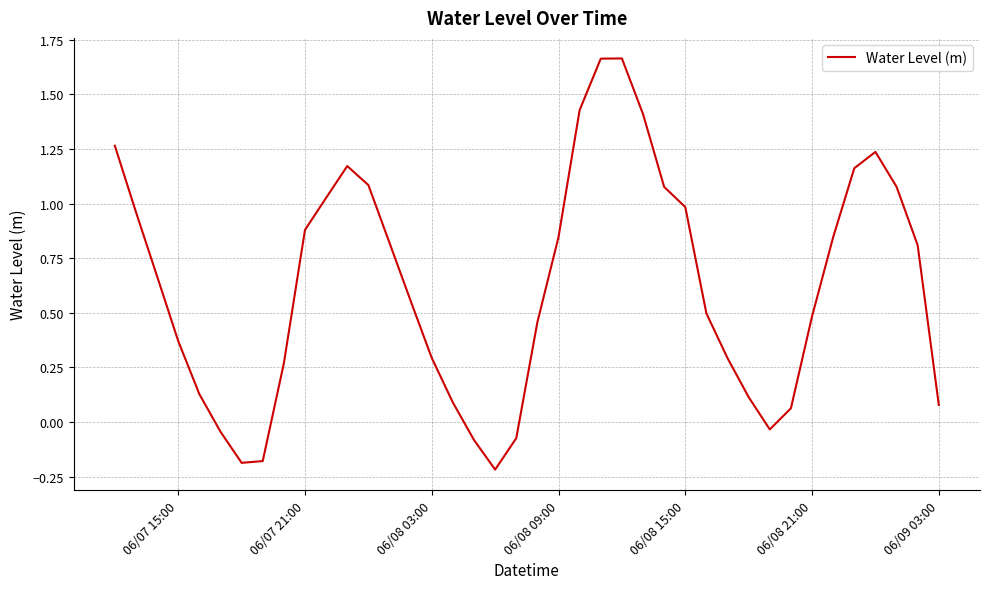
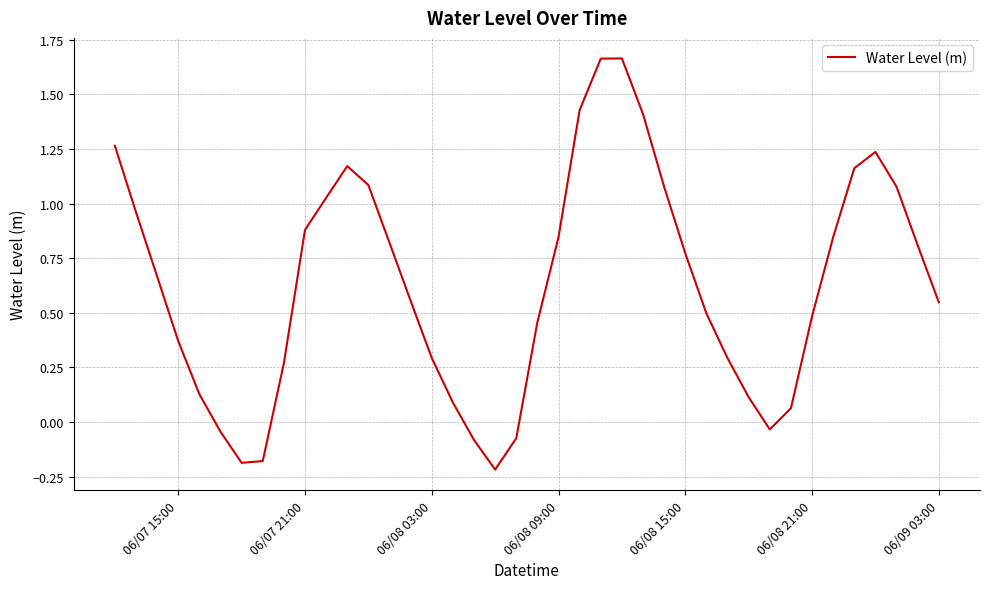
06/08 15:00: 0.98 -> 0.77
06/09 03:00: 0.08 -> 0.55
